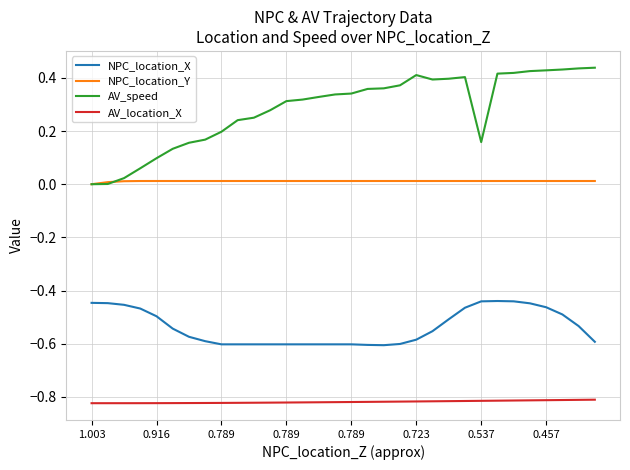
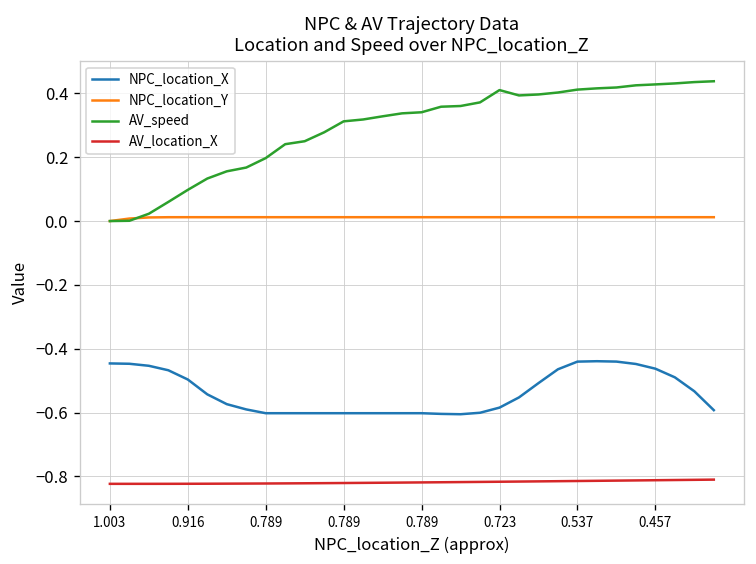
AV_speed, 0.537: 0.16 -> 0.41
